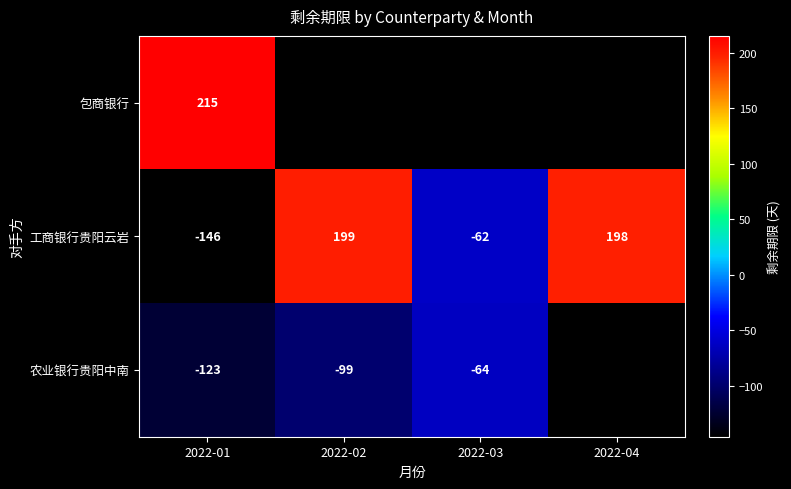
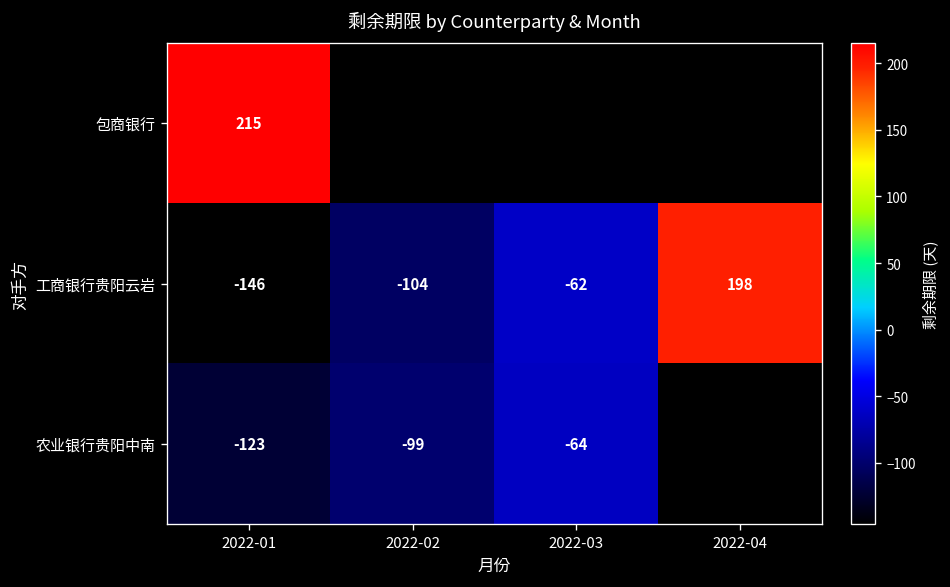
工商银行贵阳云岩, 2022-02: 199 -> -104
